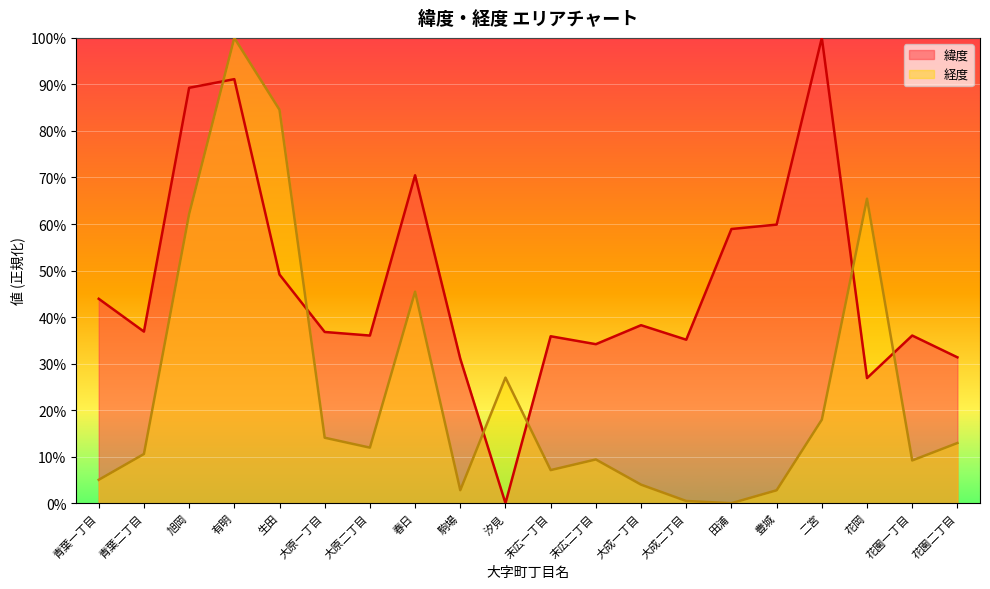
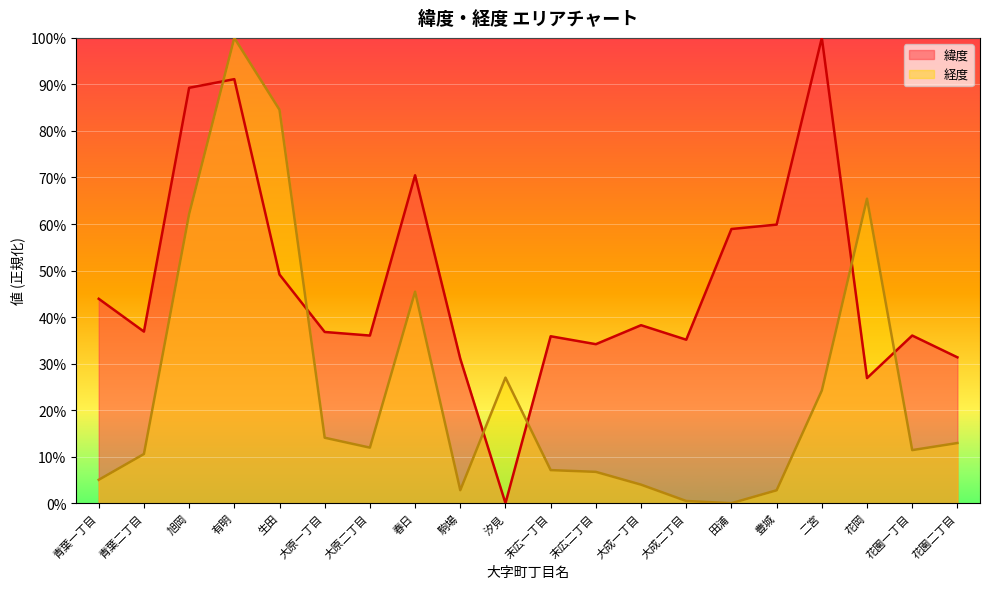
経度, 末広二丁目: 9% -> 7%
経度, 二宮: 18% -> 24%
経度, 花園一丁目: 9% -> 11%
